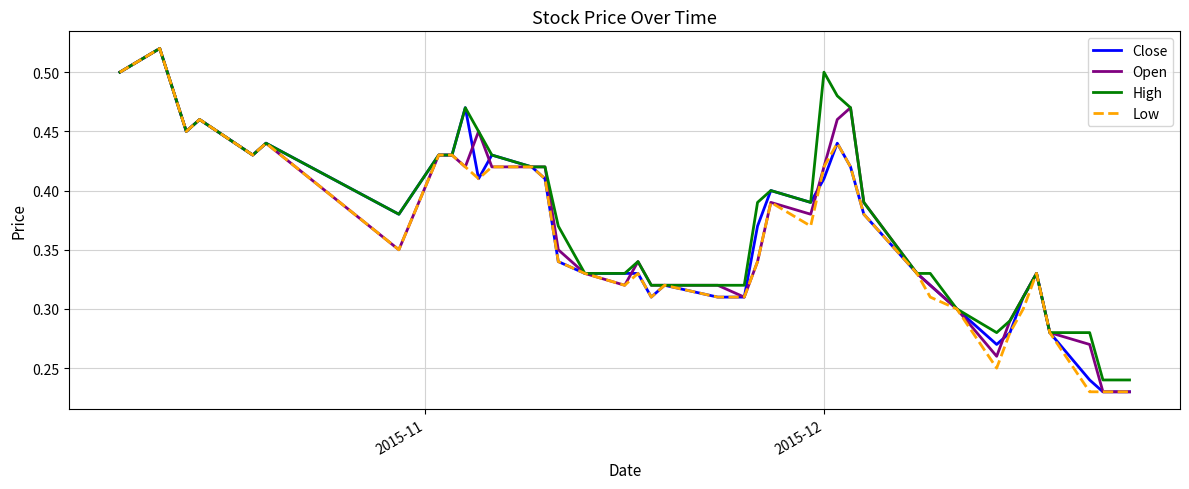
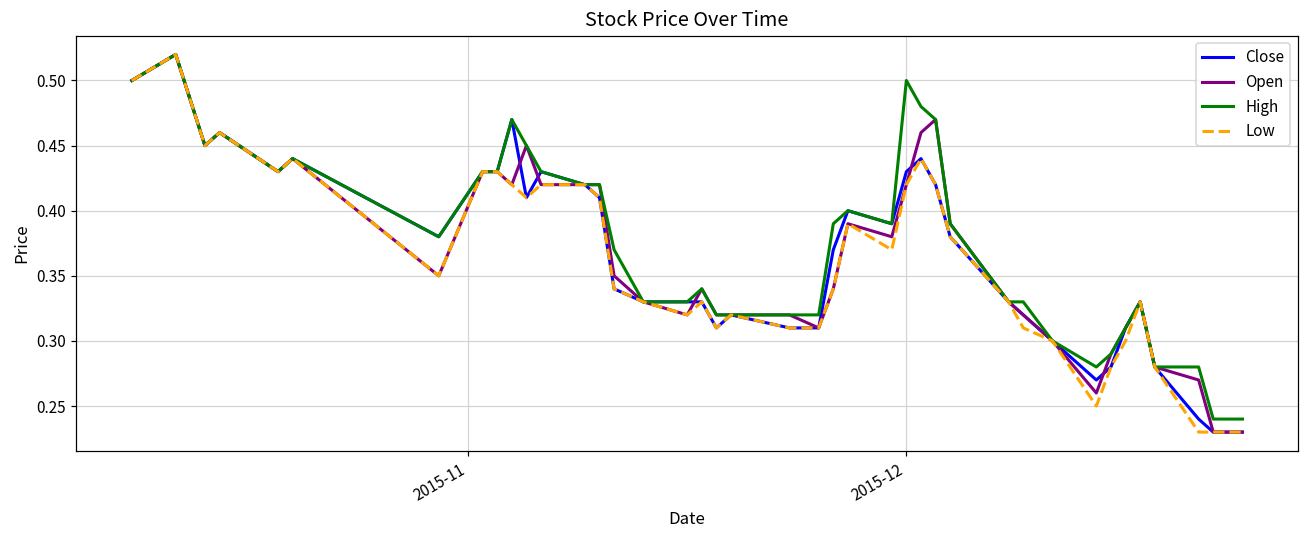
Close, 2015-12: 0.41 -> 0.43
